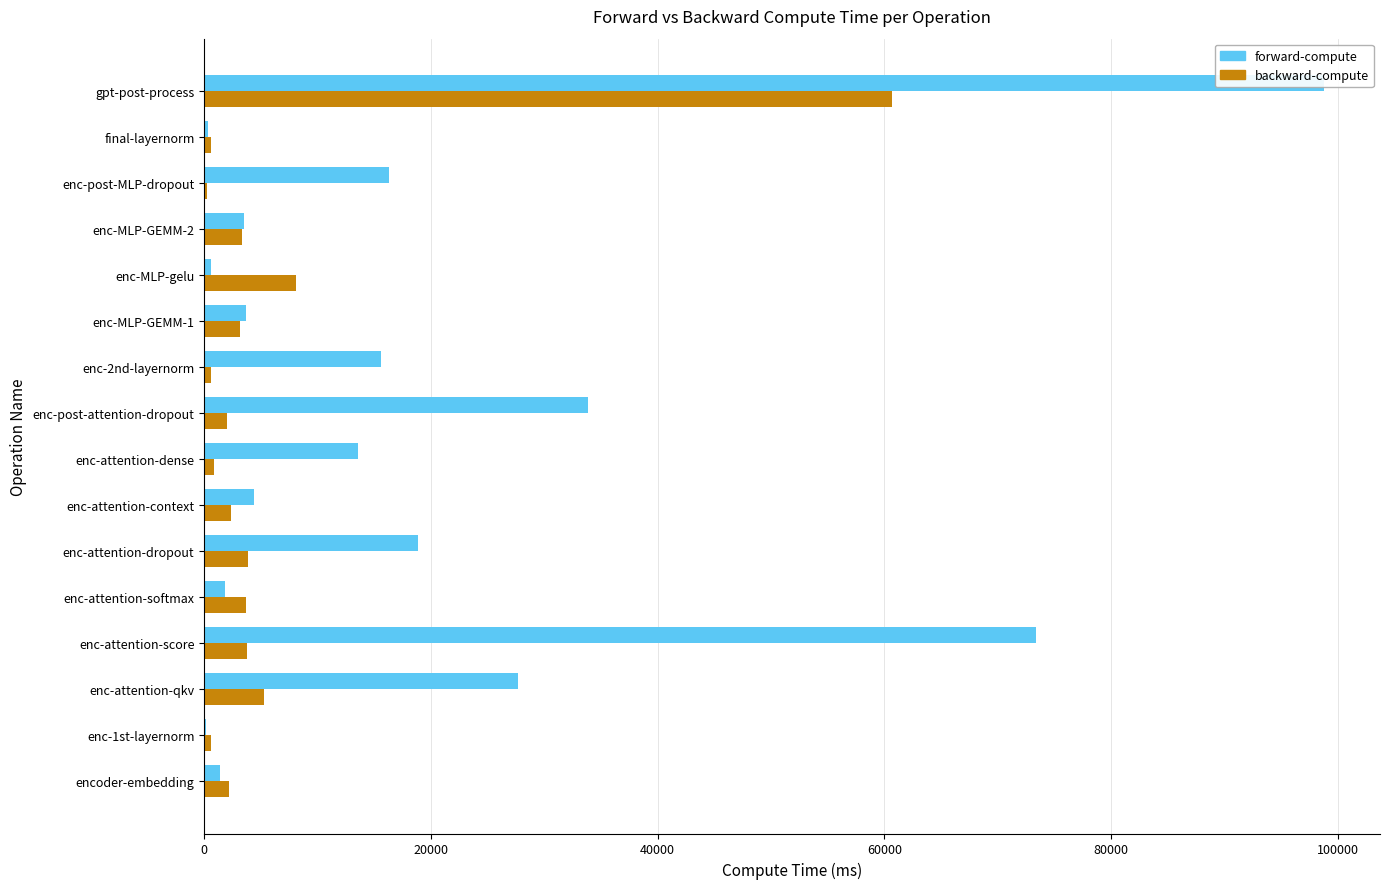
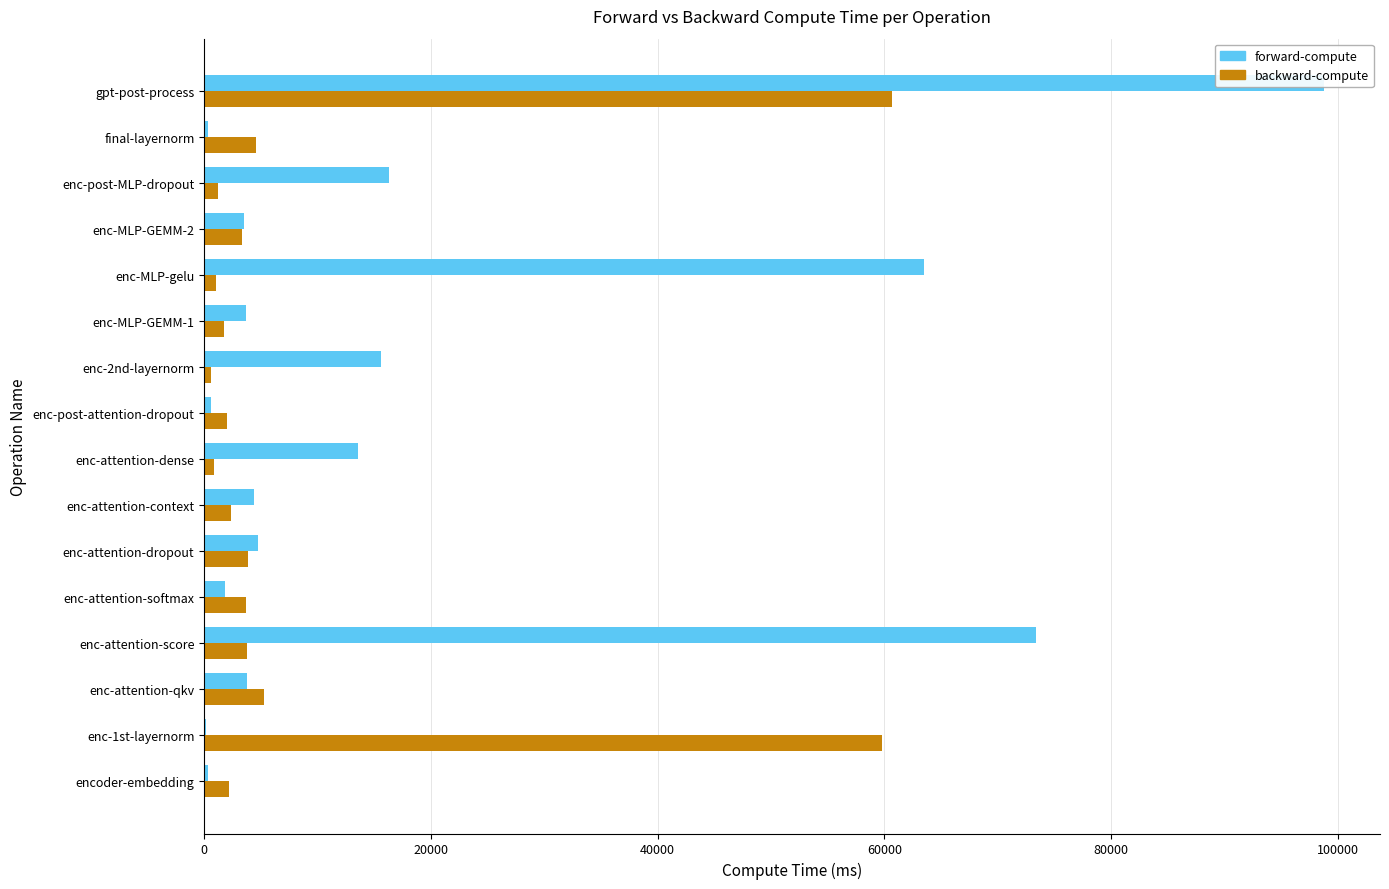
backward-compute, final-layernorm: 600 -> 4600
backward-compute, enc-post-MLP-dropout: 300 -> 1200
forward-compute, enc-MLP-gelu: 600 -> 63500
backward-compute, enc-MLP-gelu: 8100 -> 1000
backward-compute, enc-MLP-GEMM-1: 3200 -> 1800
forward-compute, enc-post-attention-dropout: 33800 -> 600
forward-compute, enc-attention-dropout: 18800 -> 4700
forward-compute, enc-attention-qkv: 27700 -> 3800
backward-compute, enc-1st-layernorm: 600 -> 59800
forward-compute, encoder-embedding: 1400 -> 400
